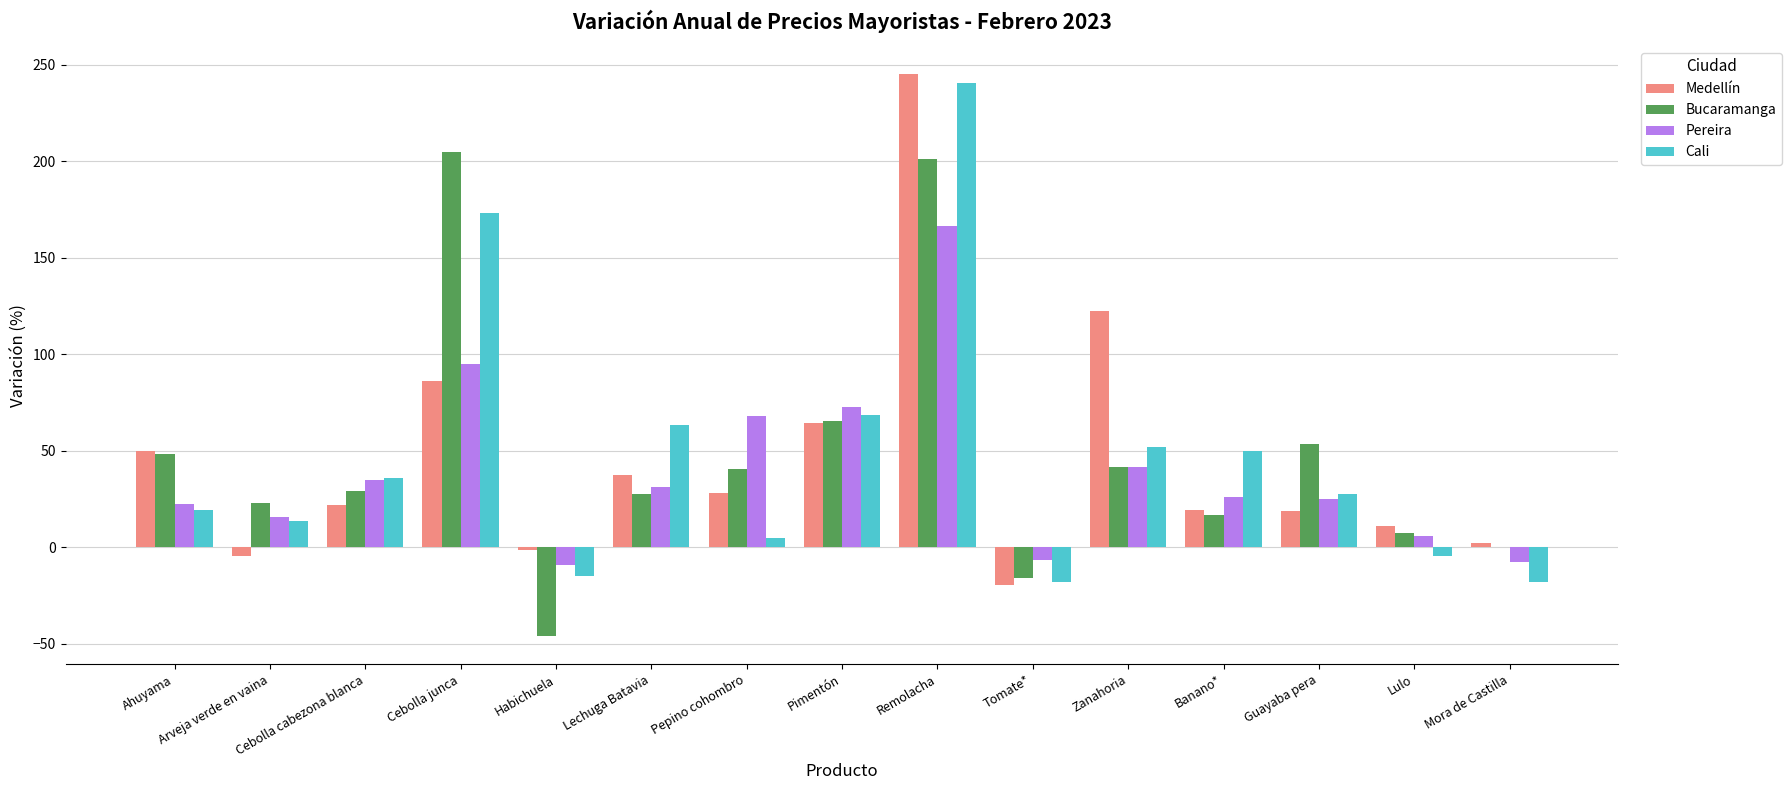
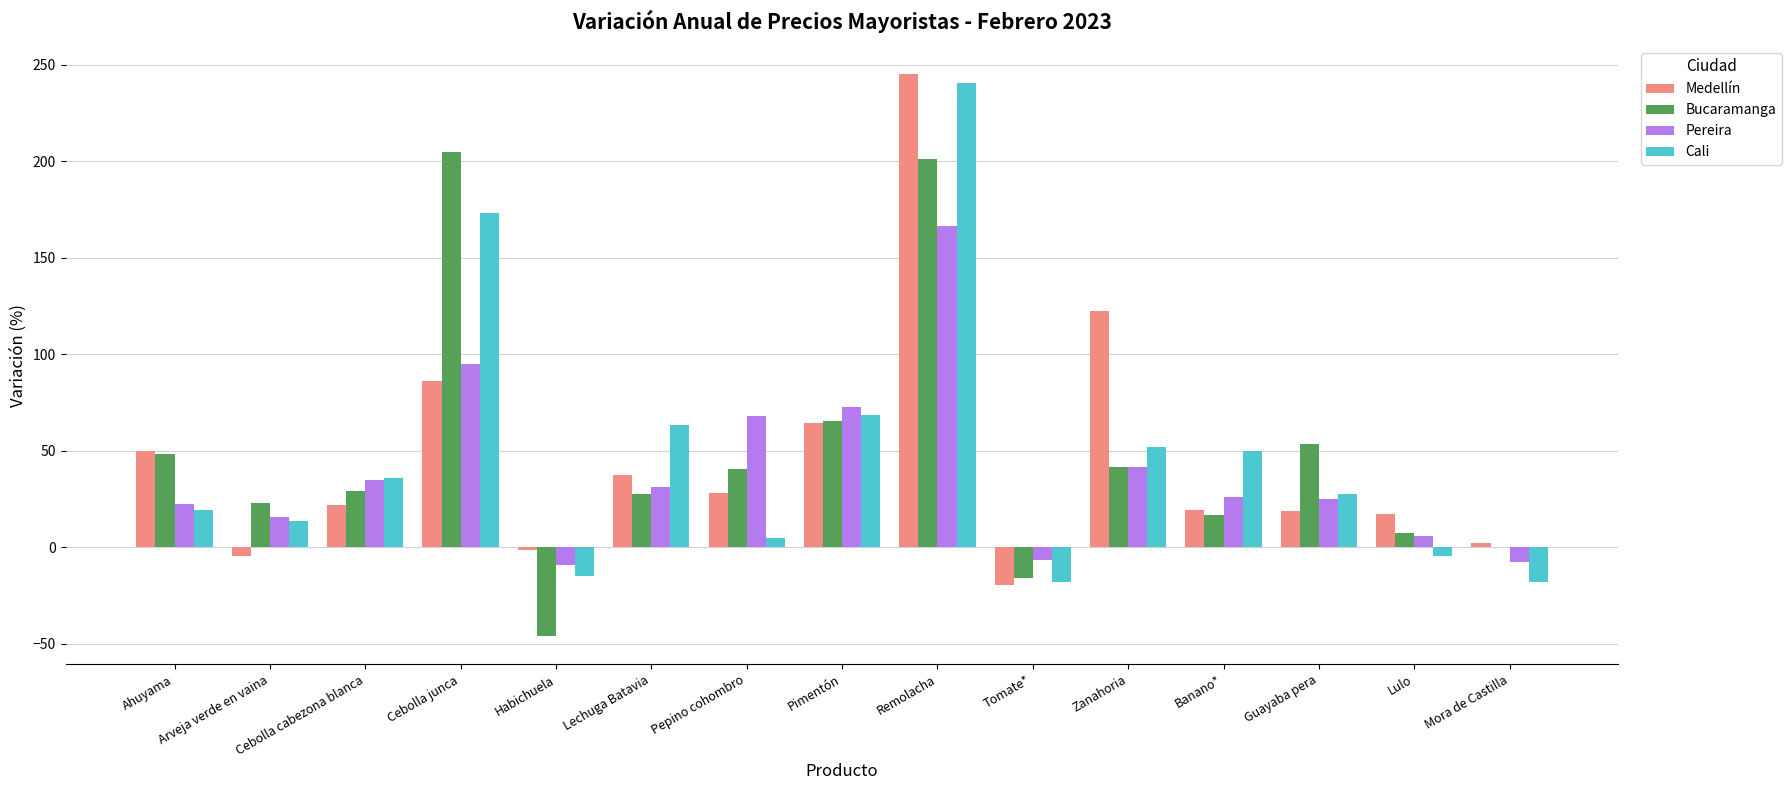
Medellín, Lulo: 11 -> 17
